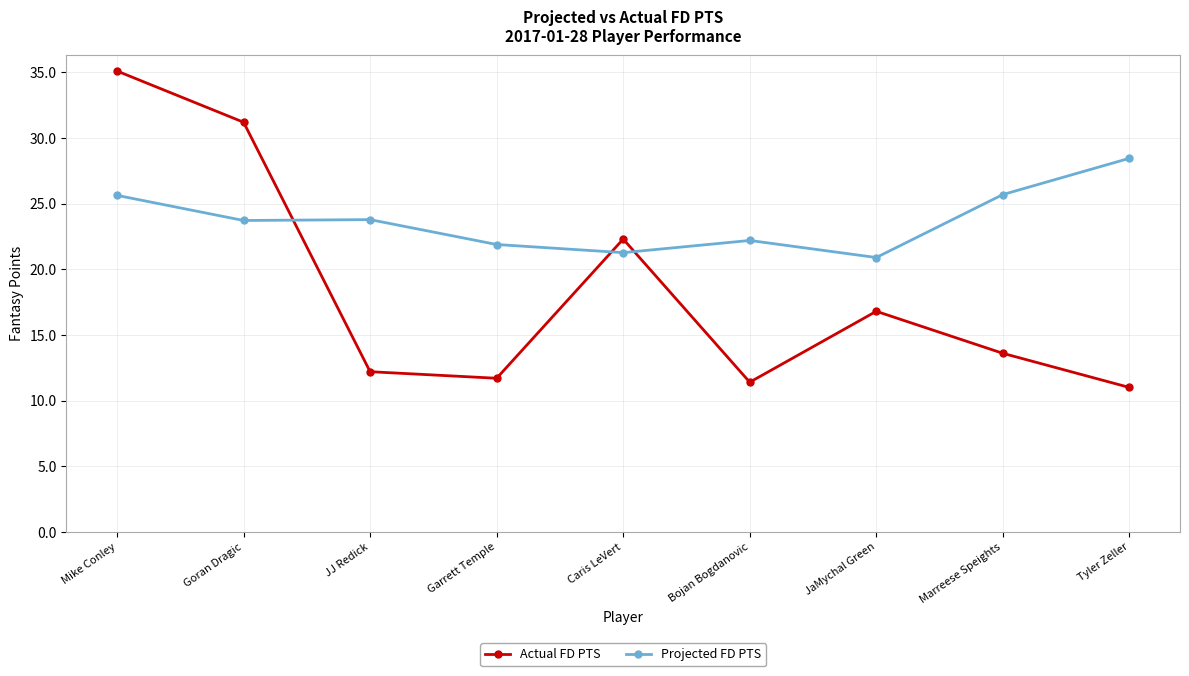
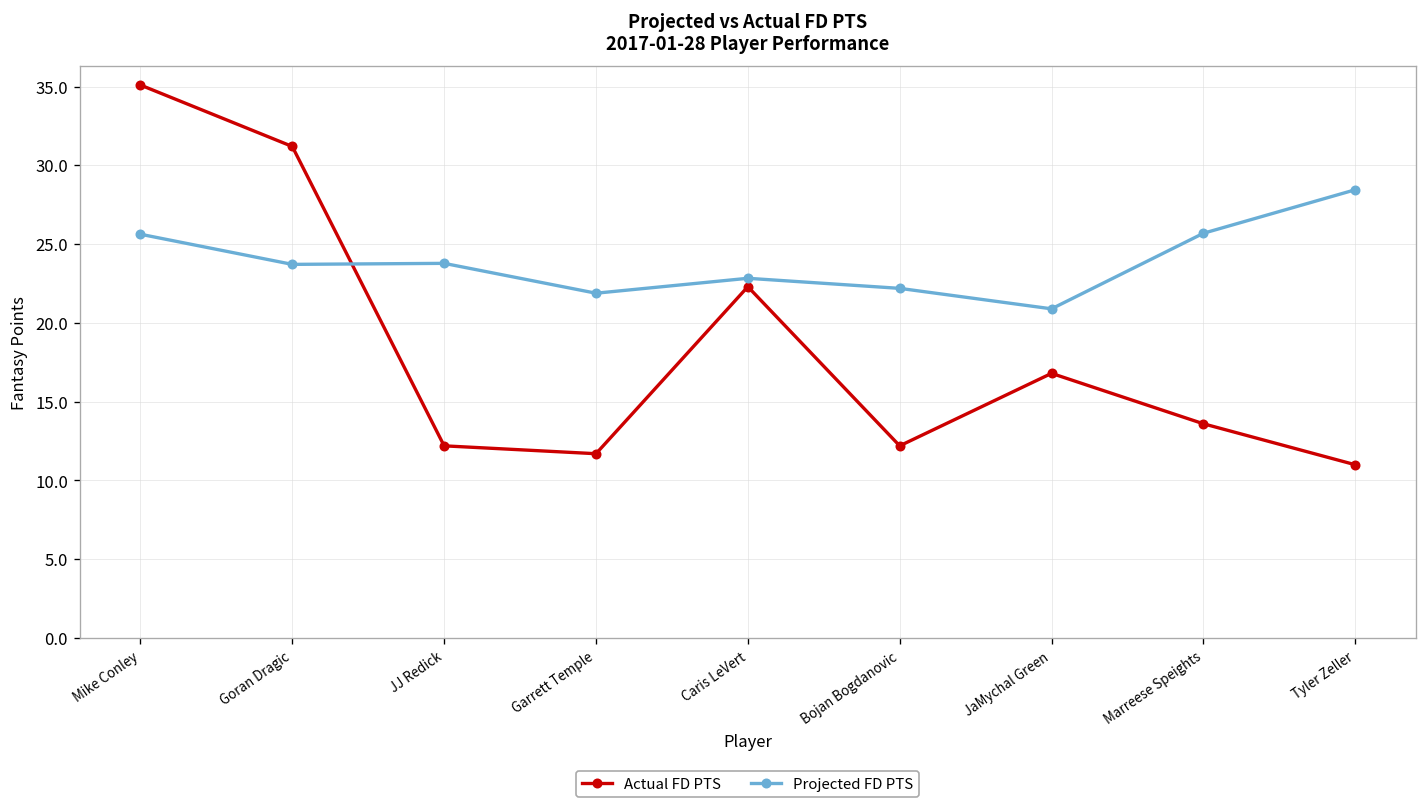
Projected FD PTS, Caris LeVert: 21.3 -> 22.8
Actual FD PTS, Bojan Bogdanovic: 11.4 -> 12.2
